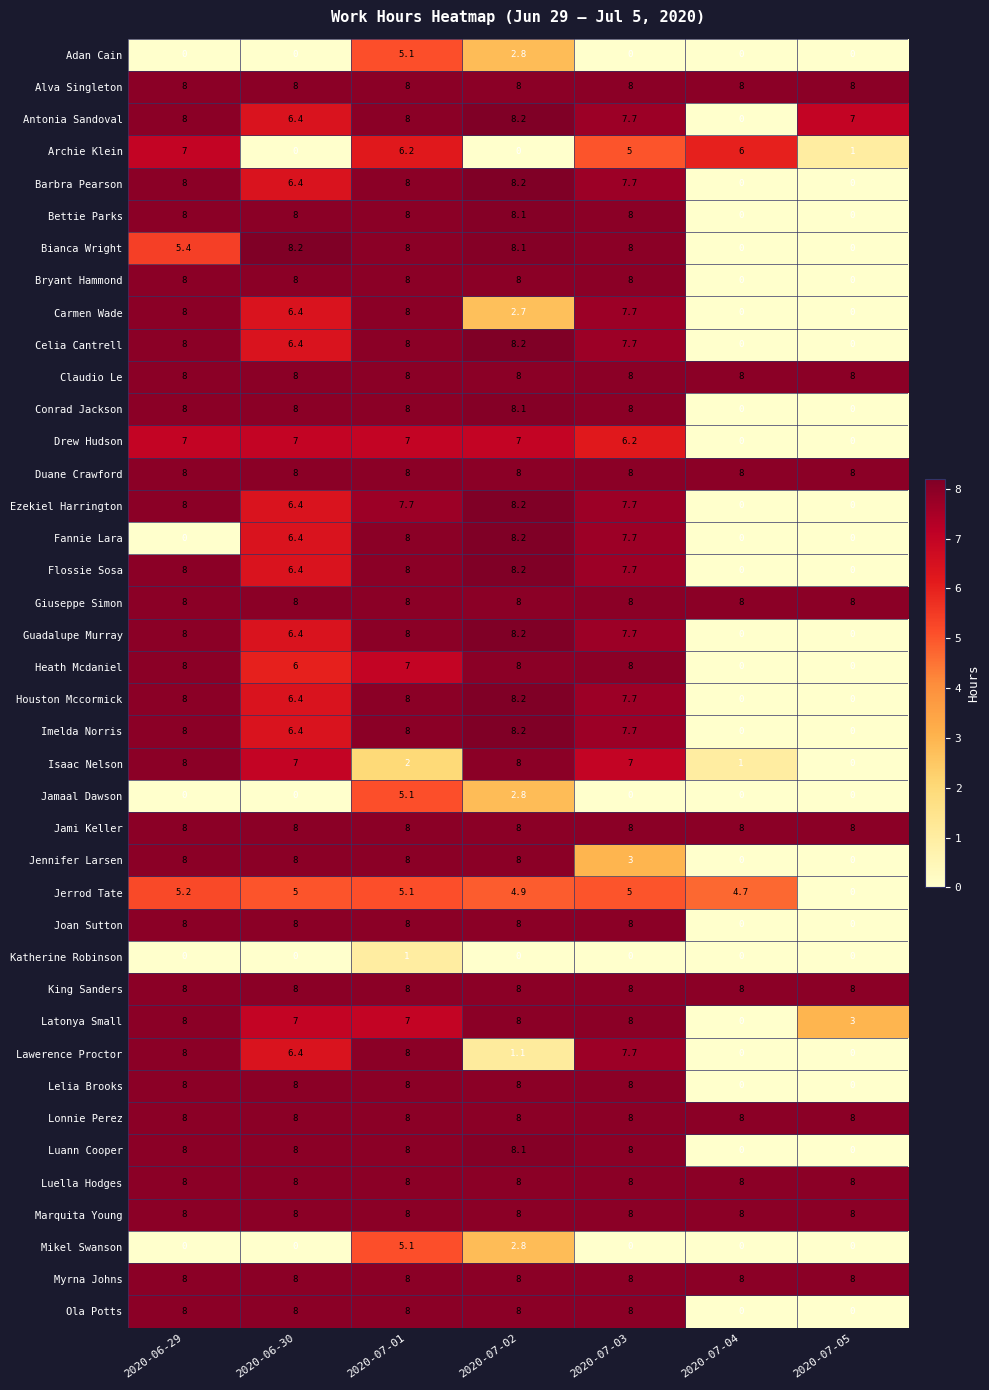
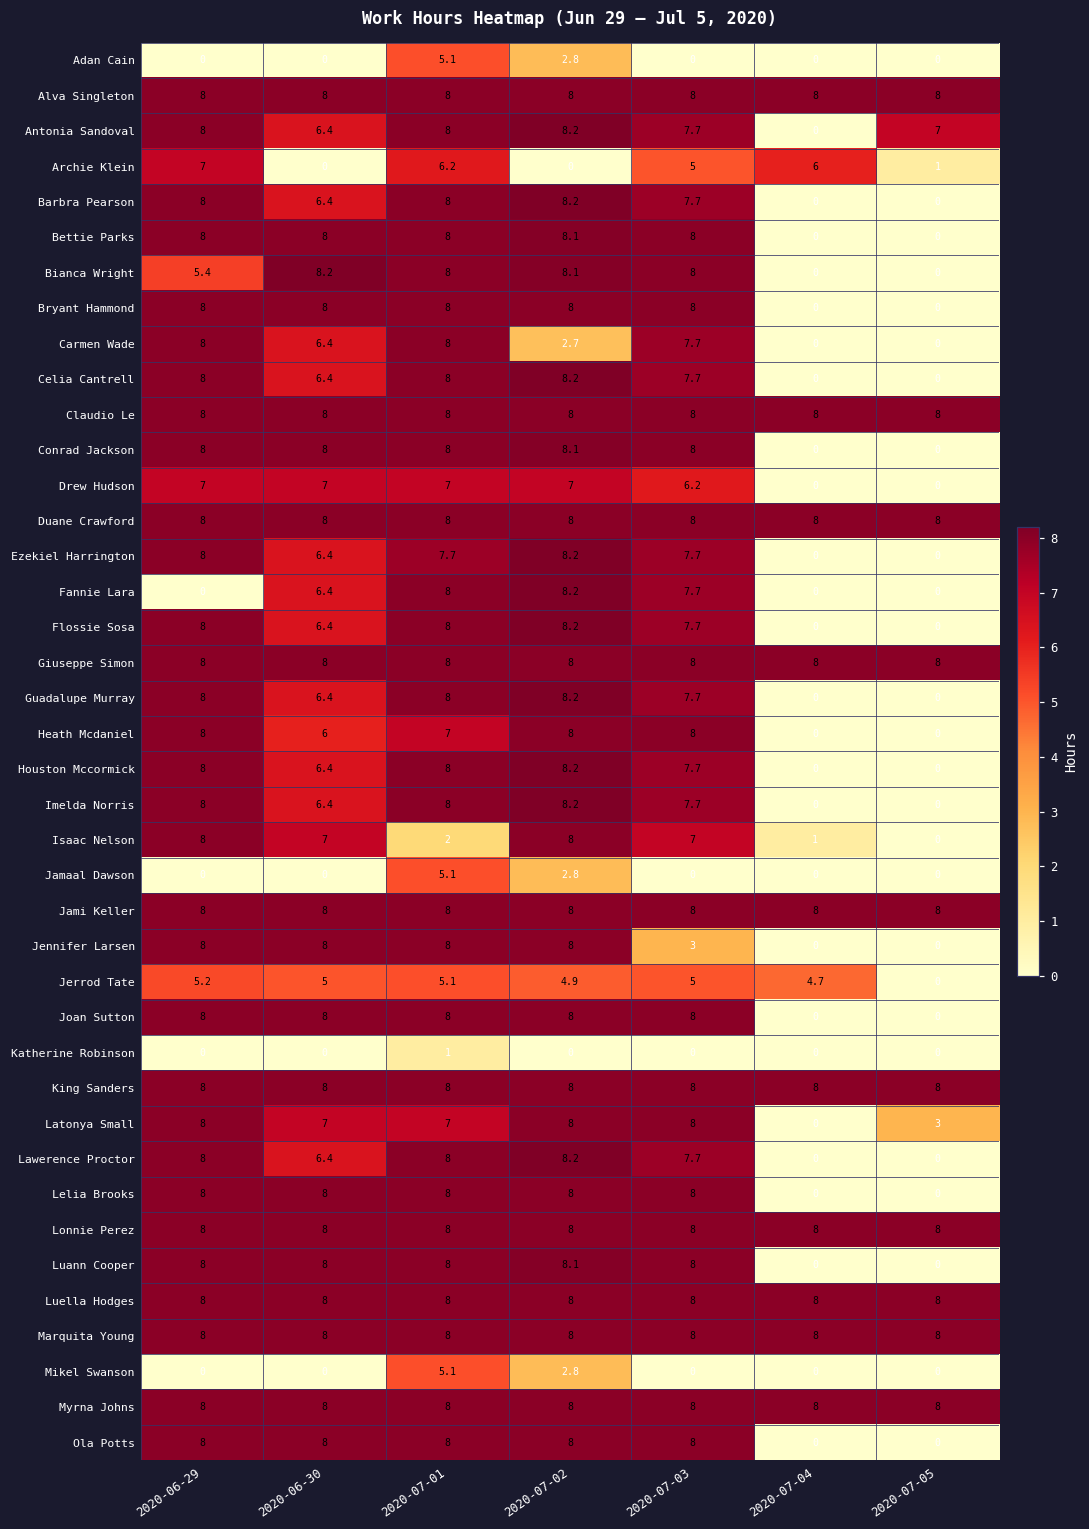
Lawerence Proctor, 2020-07-02: 1.1 -> 8.2
